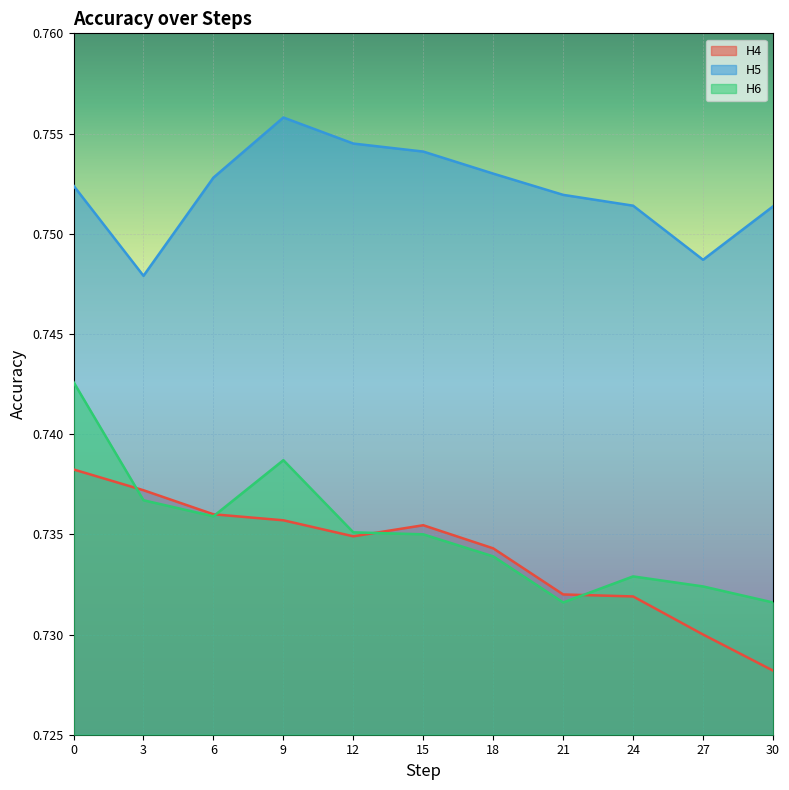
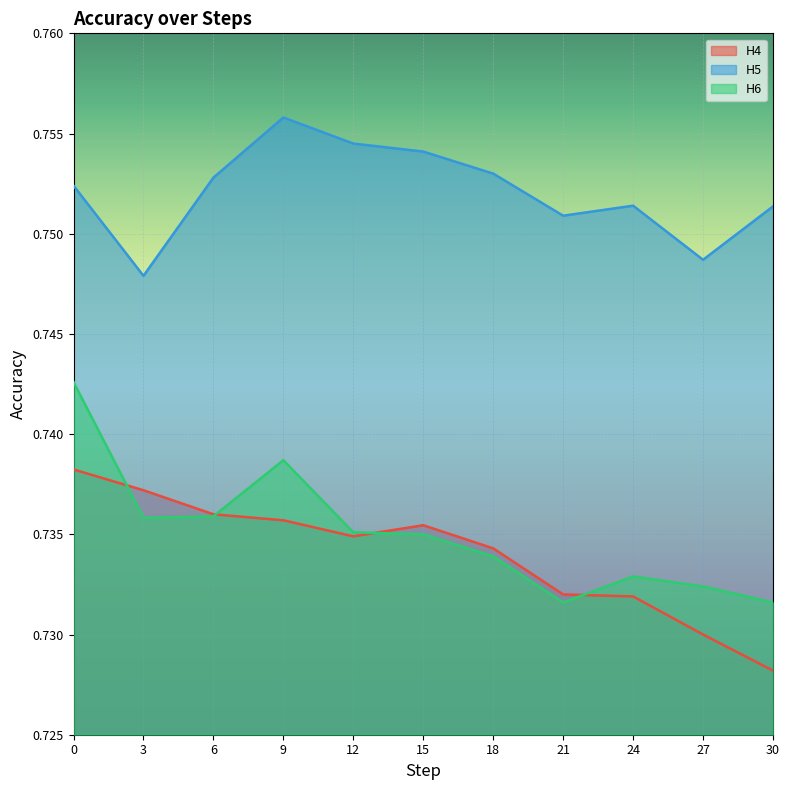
H6, 3: 0.7367 -> 0.7358
H5, 21: 0.7519 -> 0.7509
